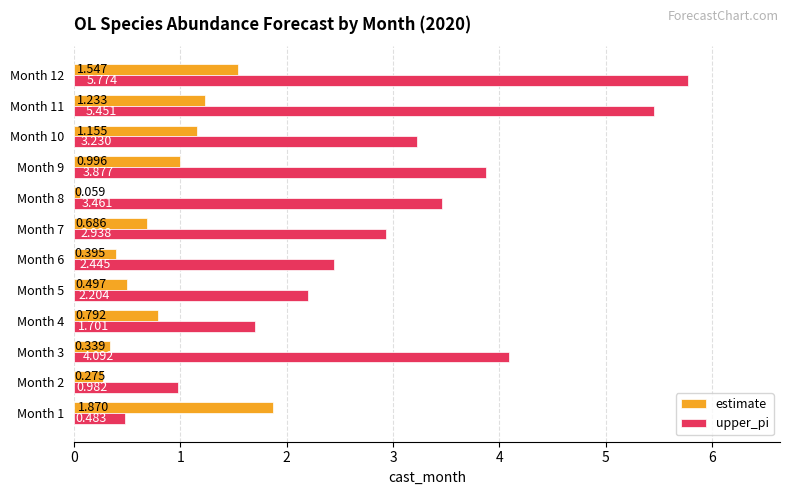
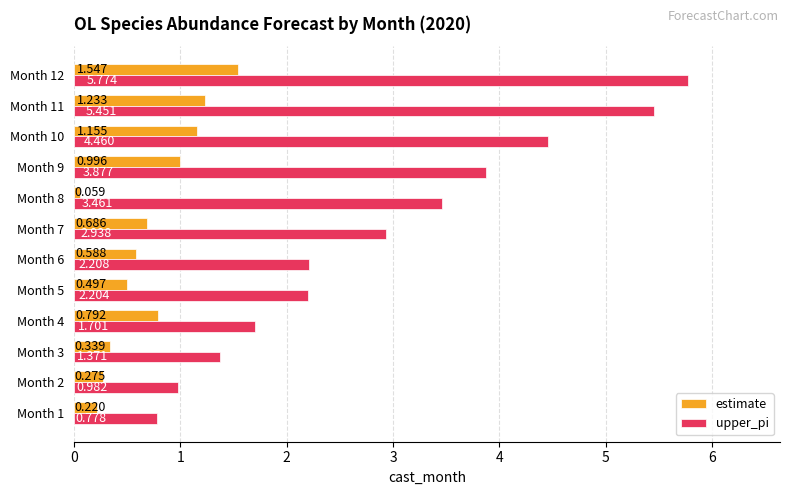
upper_pi, Month 10: 3.230 -> 4.460
estimate, Month 6: 0.395 -> 0.588
upper_pi, Month 6: 2.445 -> 2.208
upper_pi, Month 3: 4.092 -> 1.371
estimate, Month 1: 1.870 -> 0.220
upper_pi, Month 1: 0.483 -> 0.778
